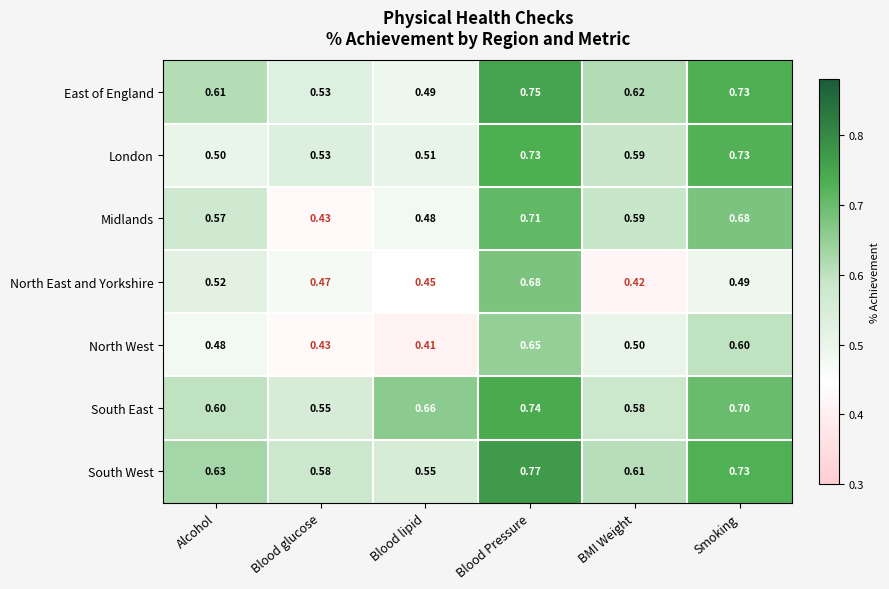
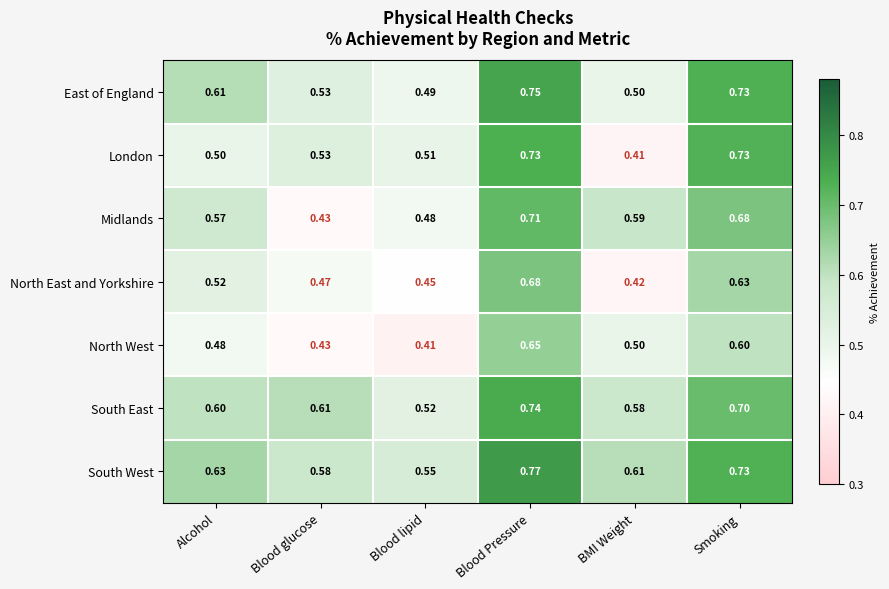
East of England, BMI Weight: 0.62 -> 0.50
London, BMI Weight: 0.59 -> 0.41
North East and Yorkshire, Smoking: 0.49 -> 0.63
South East, Blood glucose: 0.55 -> 0.61
South East, Blood lipid: 0.66 -> 0.52
